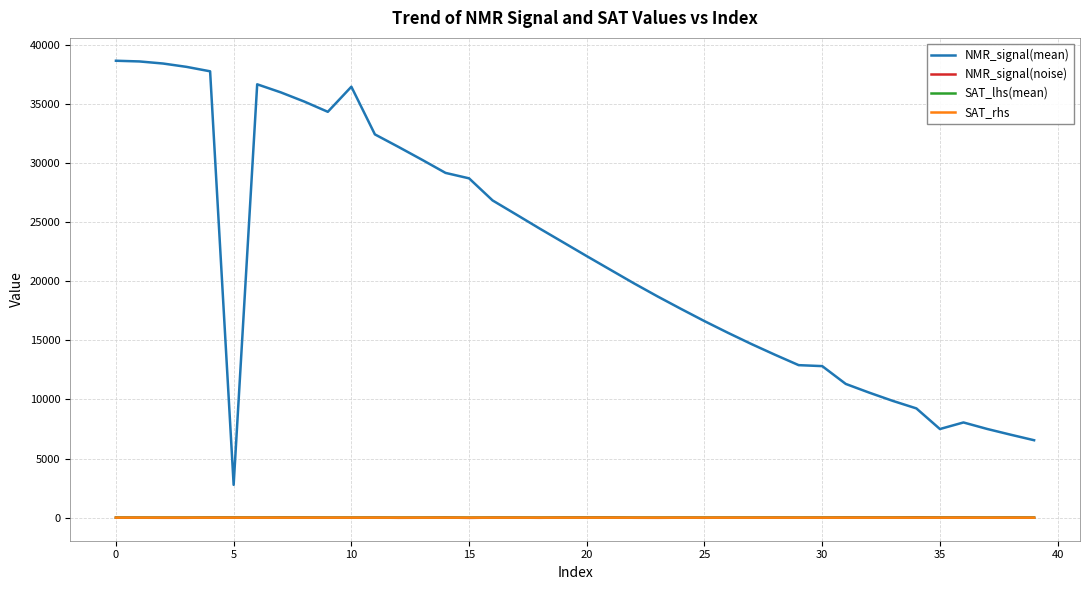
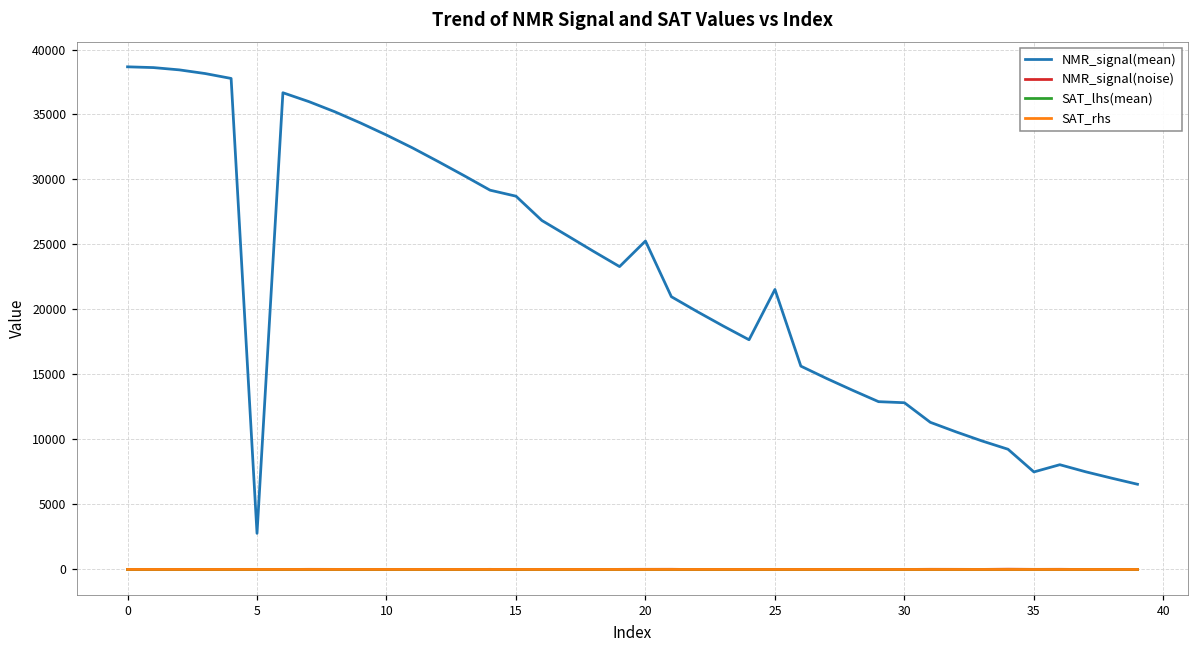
NMR_signal(mean), 10: 36500 -> 33400
NMR_signal(mean), 20: 22100 -> 25300
NMR_signal(mean), 25: 16600 -> 21500
